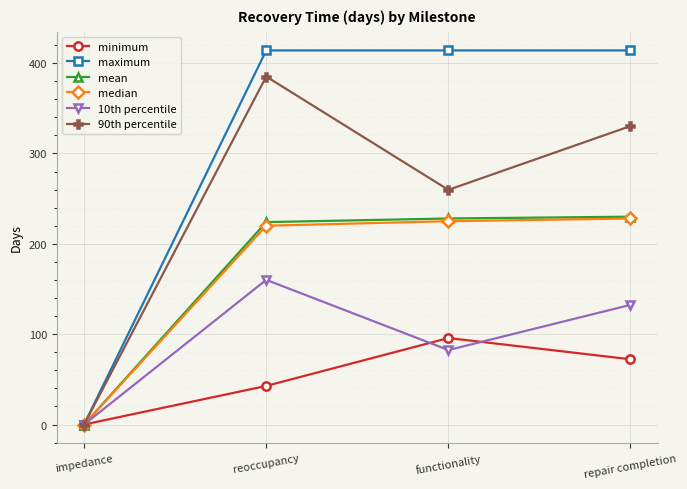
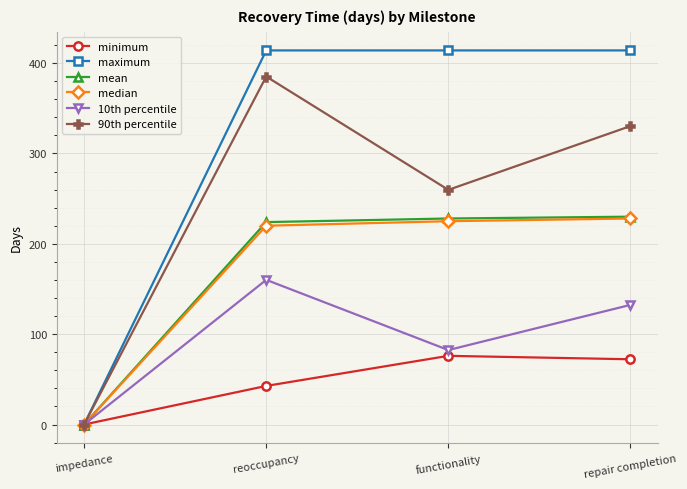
minimum, functionality: 100 -> 80
